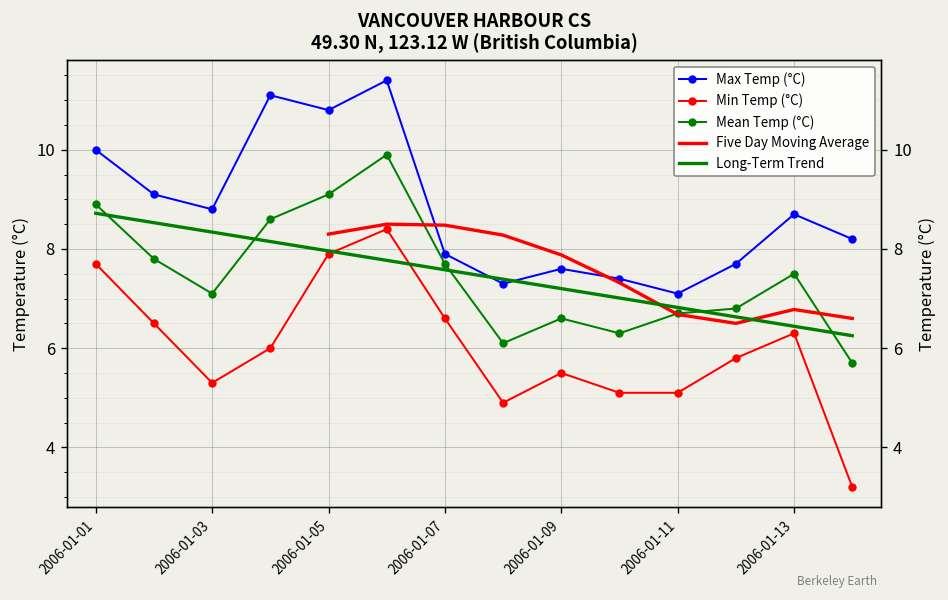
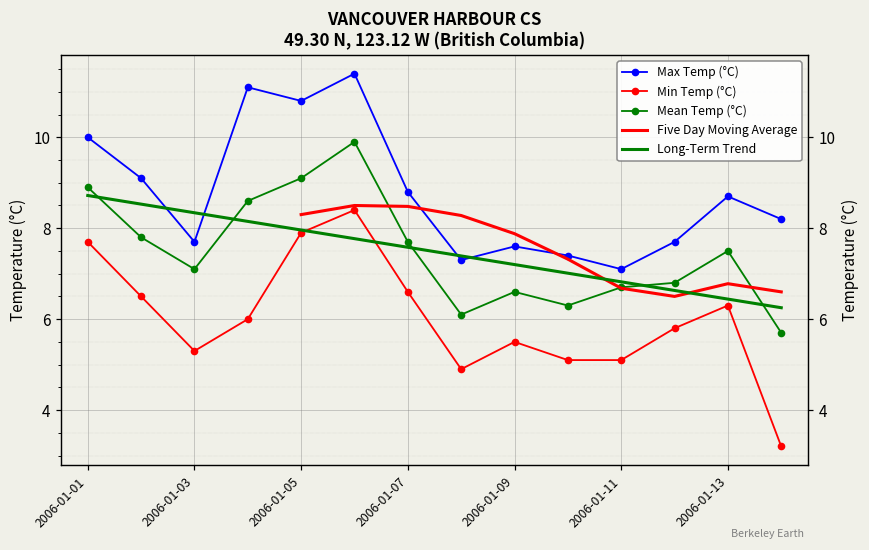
Max Temp (°C), 2006-01-03: 8.8 -> 7.7
Max Temp (°C), 2006-01-07: 7.9 -> 8.8
